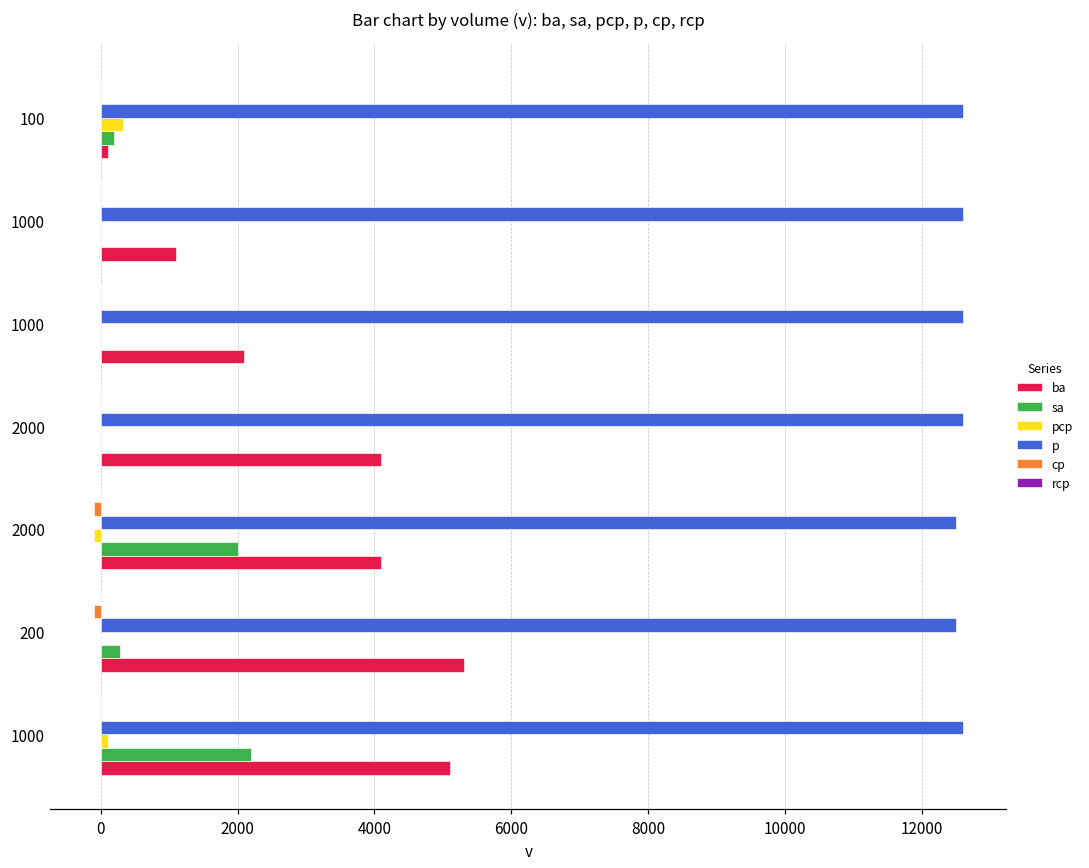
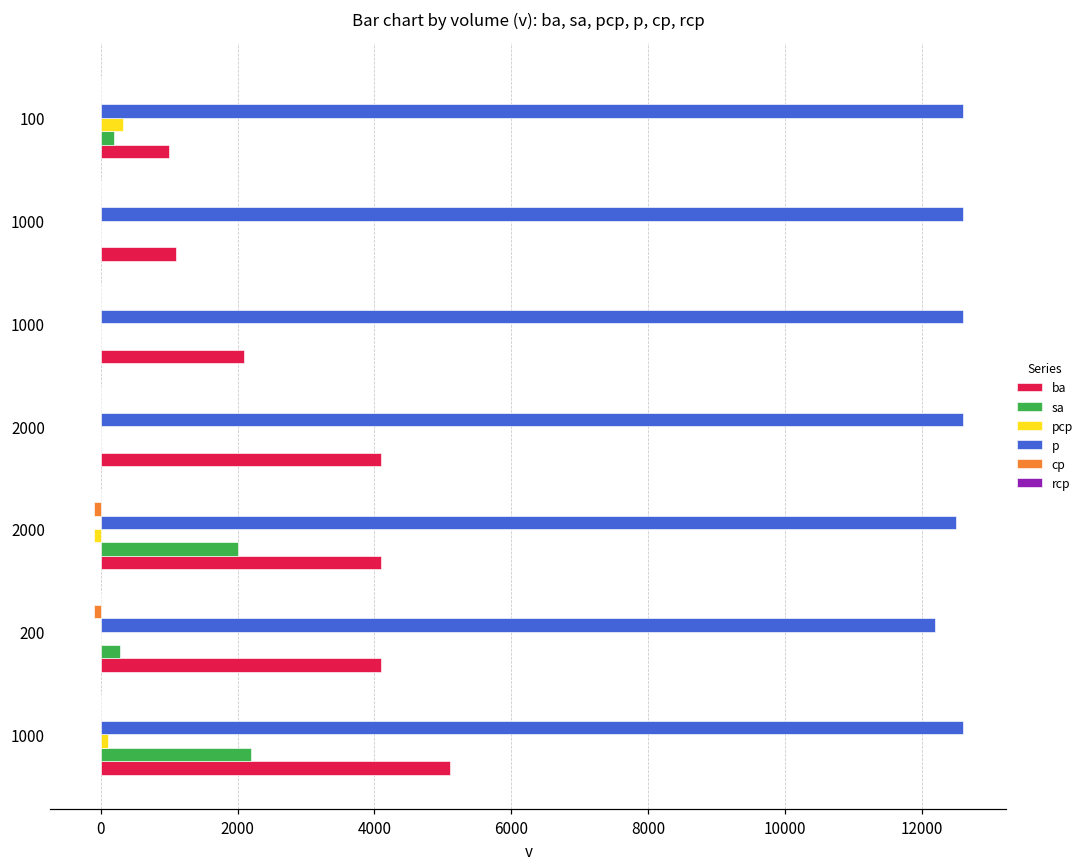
ba, 100: 100 -> 1000
p, 200: 12500 -> 12200
ba, 200: 5300 -> 4100
